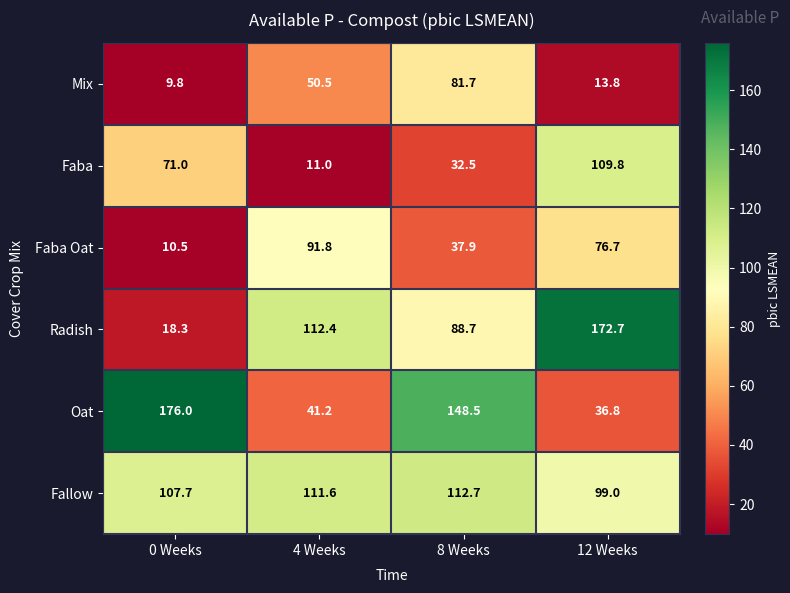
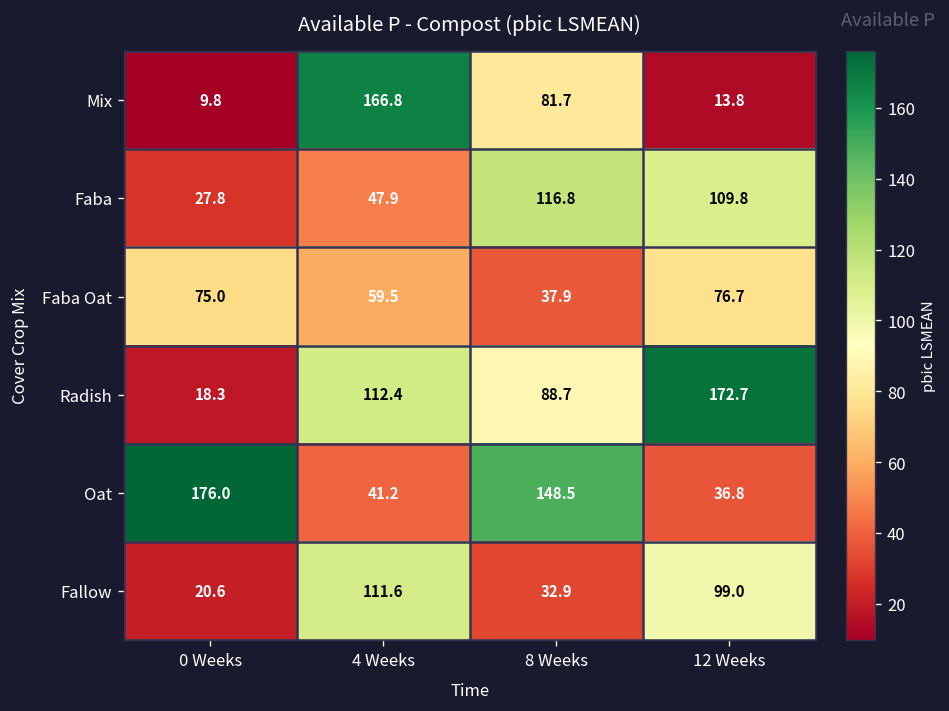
Mix, 4 Weeks: 50.5 -> 166.8
Faba, 0 Weeks: 71.0 -> 27.8
Faba, 4 Weeks: 11.0 -> 47.9
Faba, 8 Weeks: 32.5 -> 116.8
Faba Oat, 0 Weeks: 10.5 -> 75.0
Faba Oat, 4 Weeks: 91.8 -> 59.5
Fallow, 0 Weeks: 107.7 -> 20.6
Fallow, 8 Weeks: 112.7 -> 32.9
